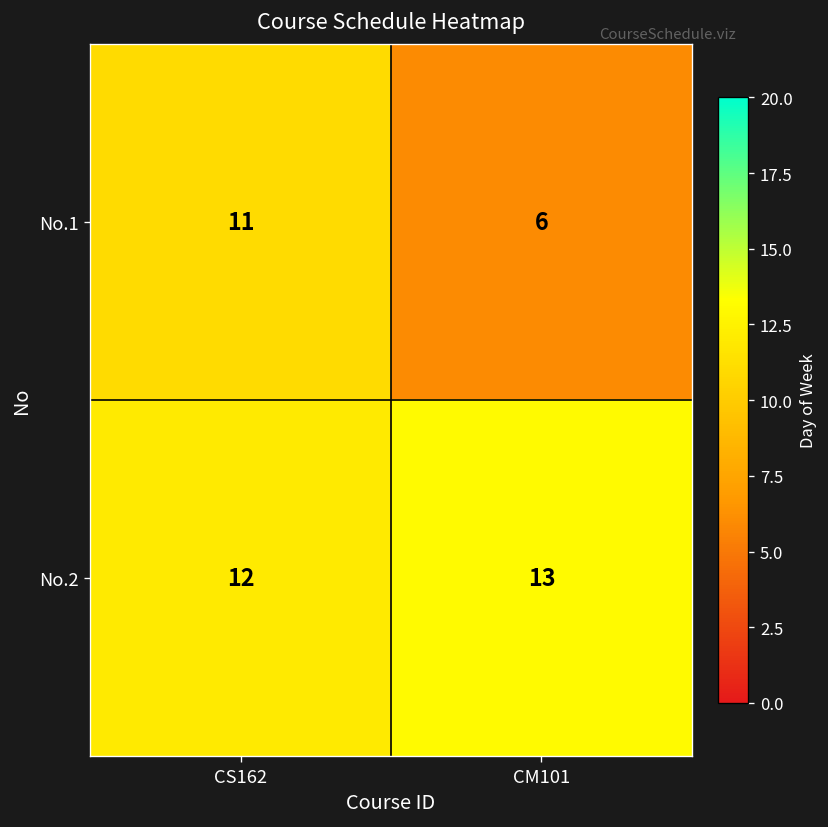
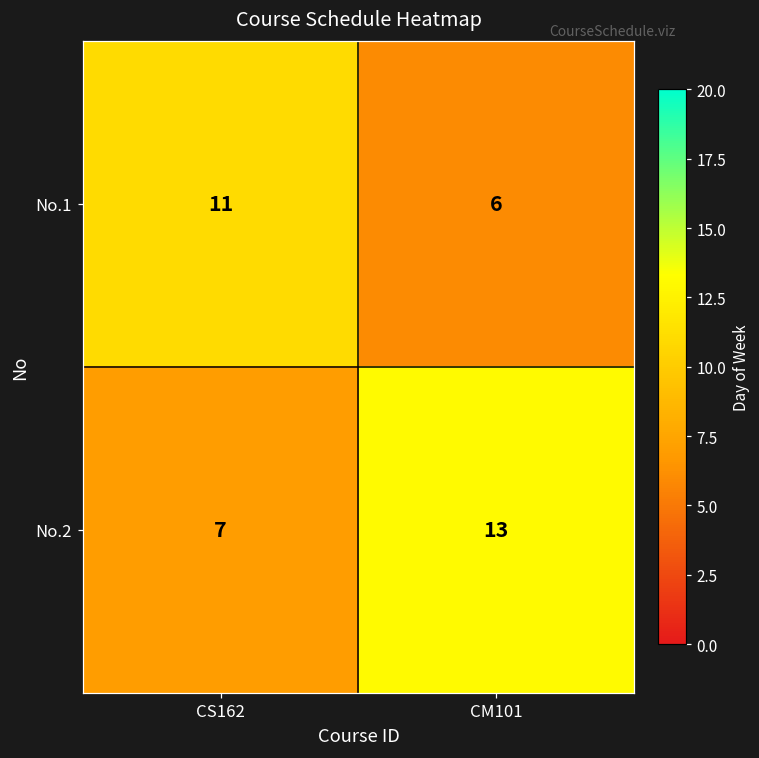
No.2, CS162: 12 -> 7
